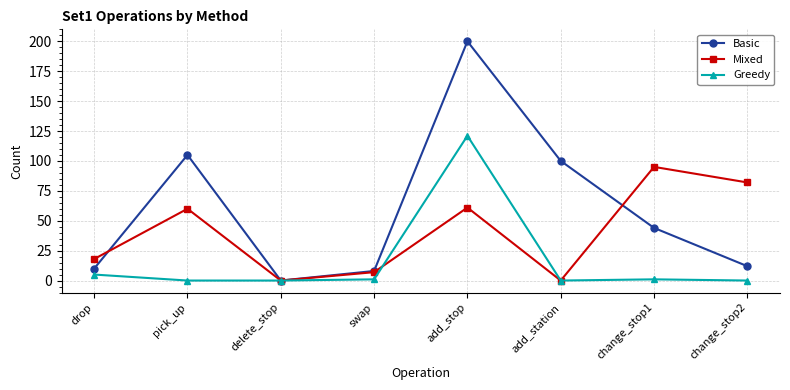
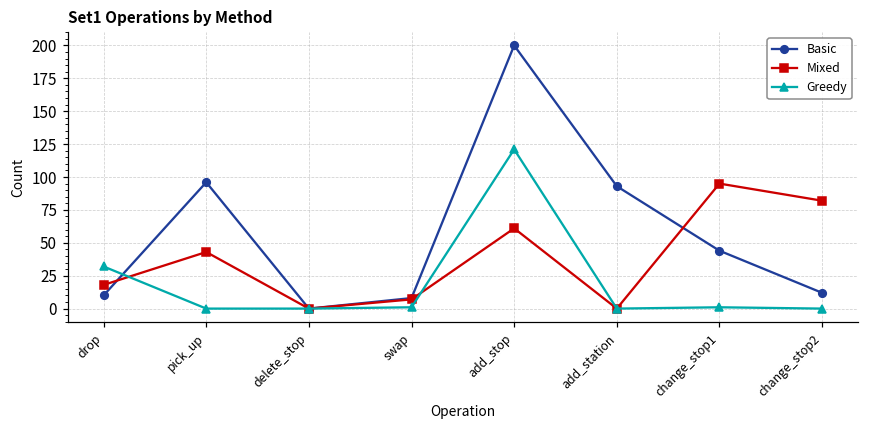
Greedy, drop: 5 -> 32
Basic, pick_up: 105 -> 96
Mixed, pick_up: 60 -> 43
Basic, add_station: 100 -> 93
